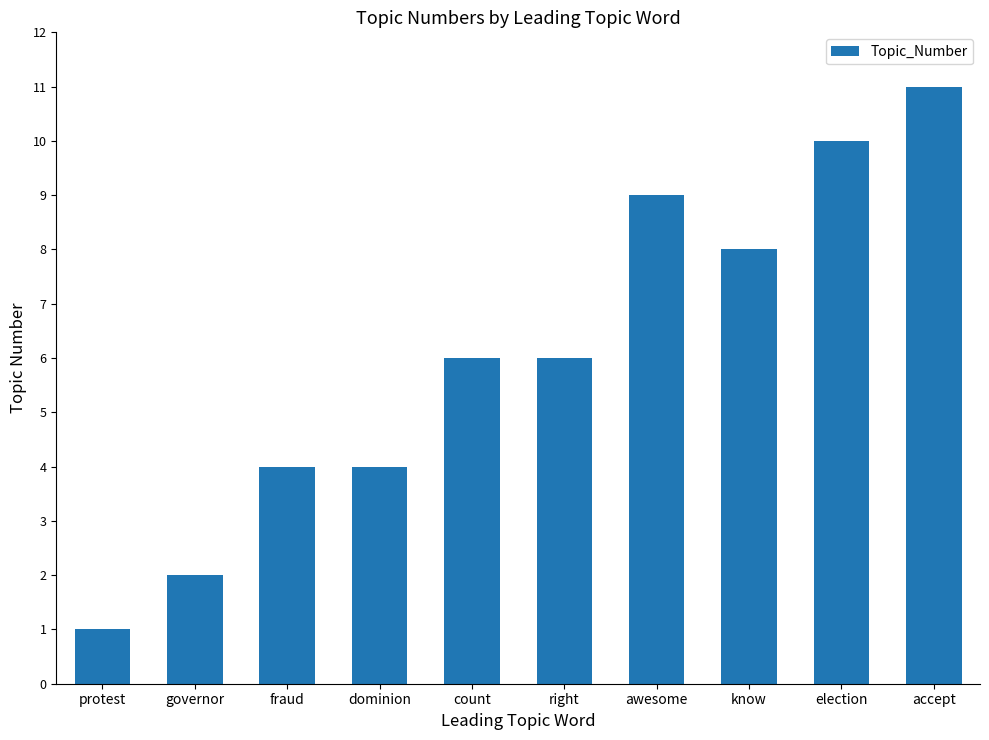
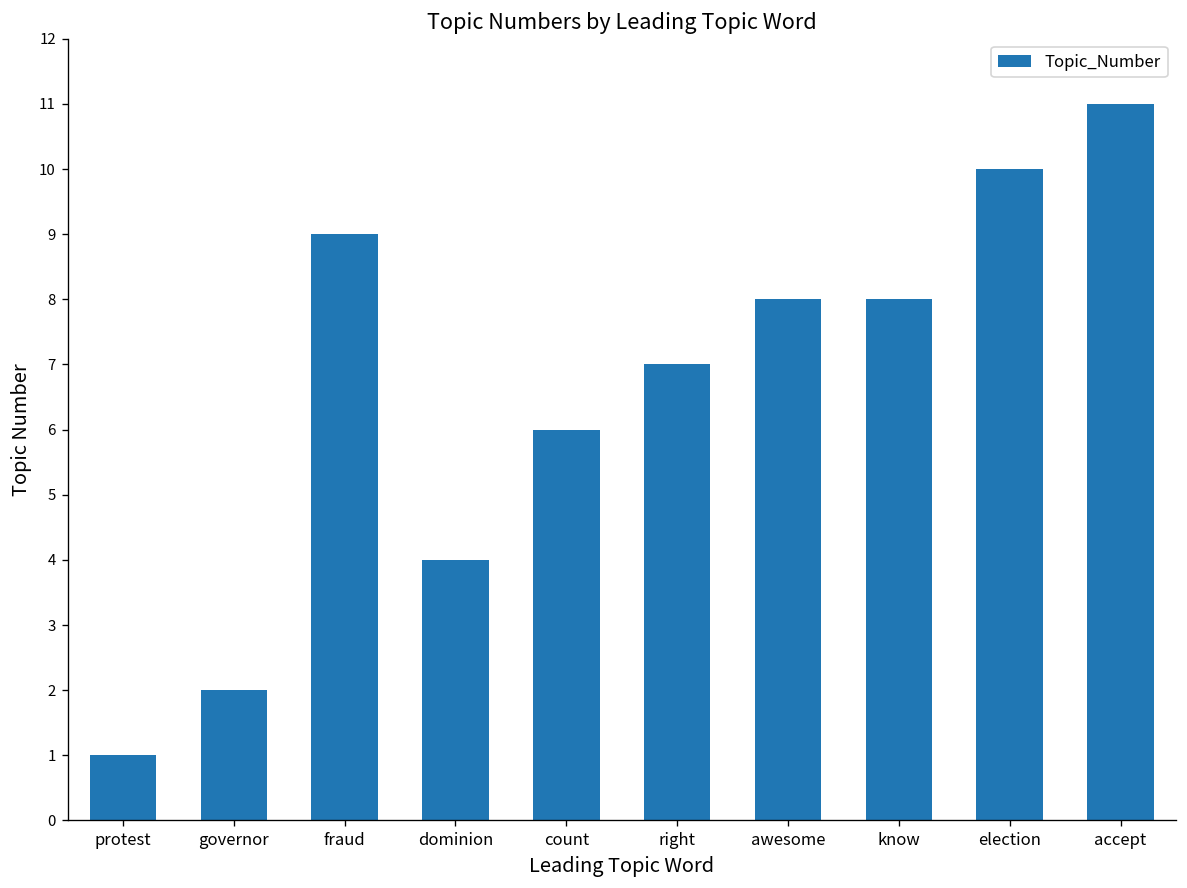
fraud: 4 -> 9
right: 6 -> 7
awesome: 9 -> 8
